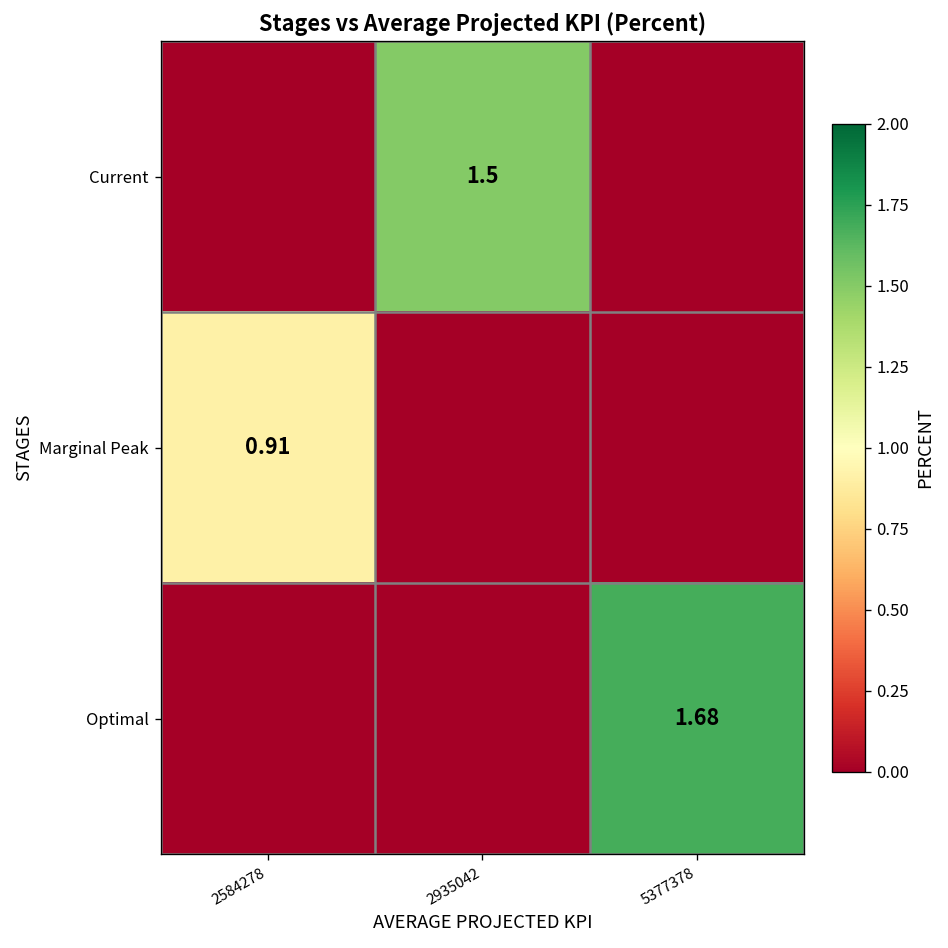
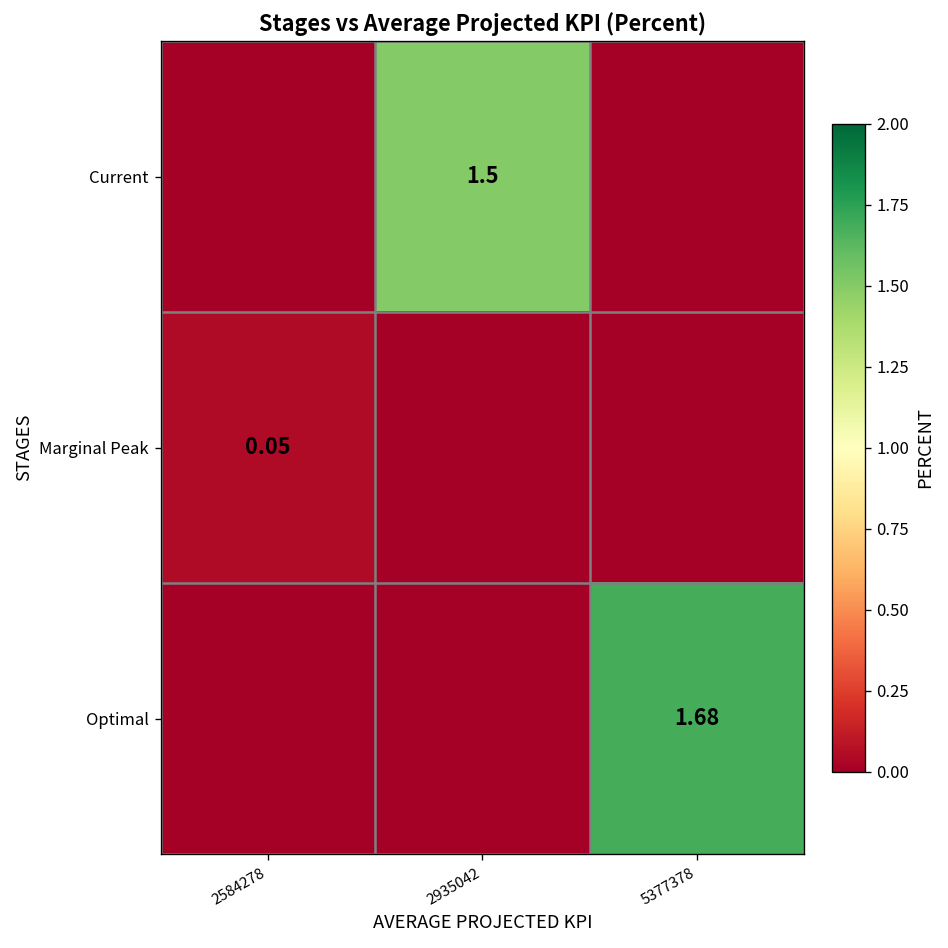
Marginal Peak, 2584278: 0.91 -> 0.05
